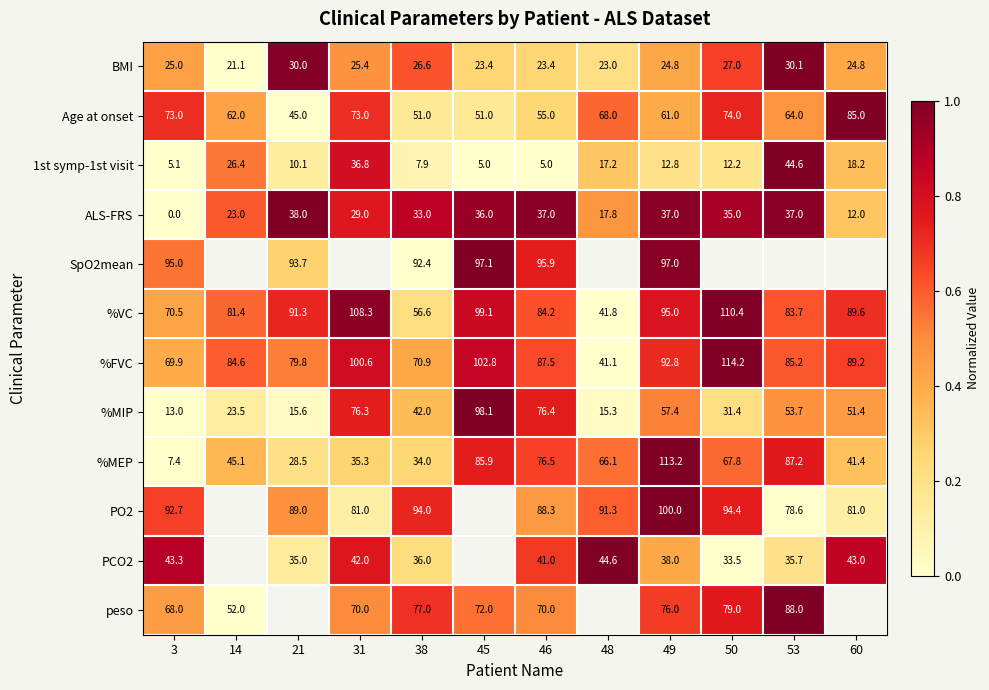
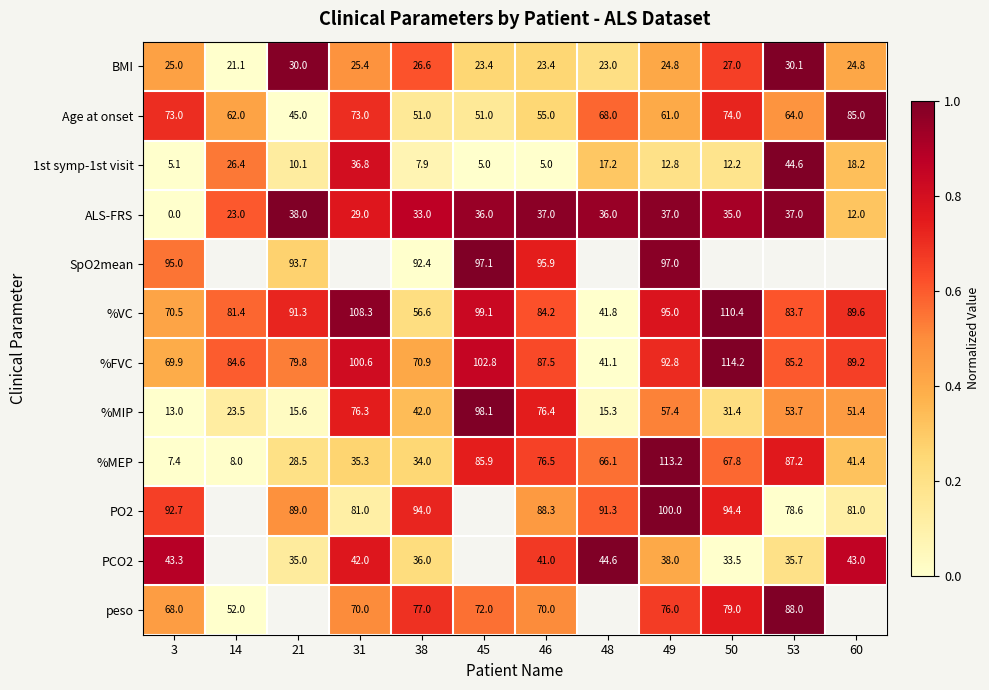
ALS-FRS, 48: 17.8 -> 36.0
%MEP, 14: 45.1 -> 8.0
